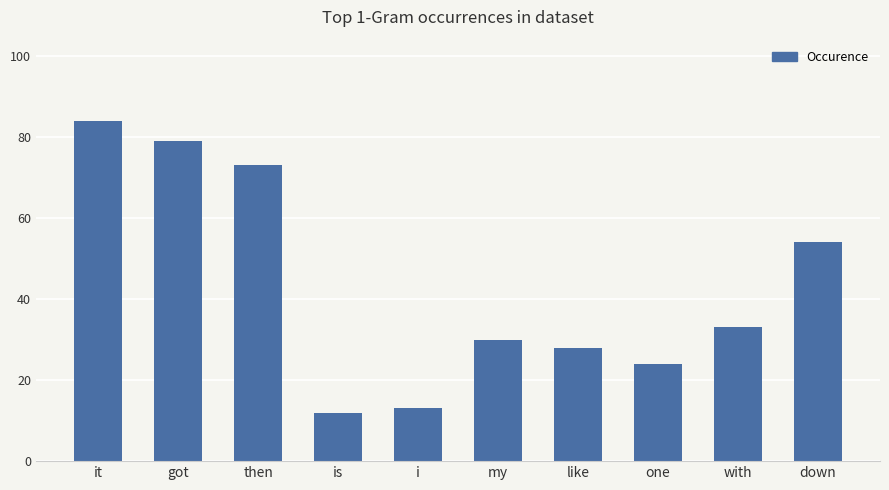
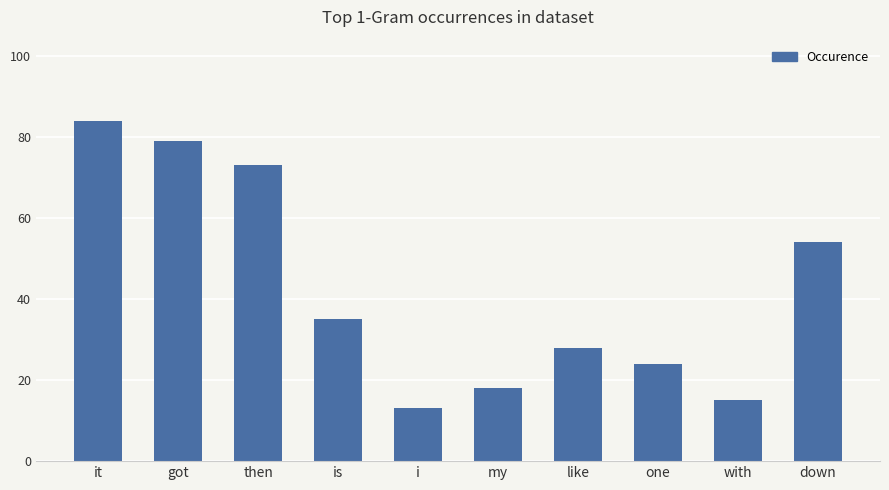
is: 12 -> 35
my: 30 -> 18
with: 33 -> 15
